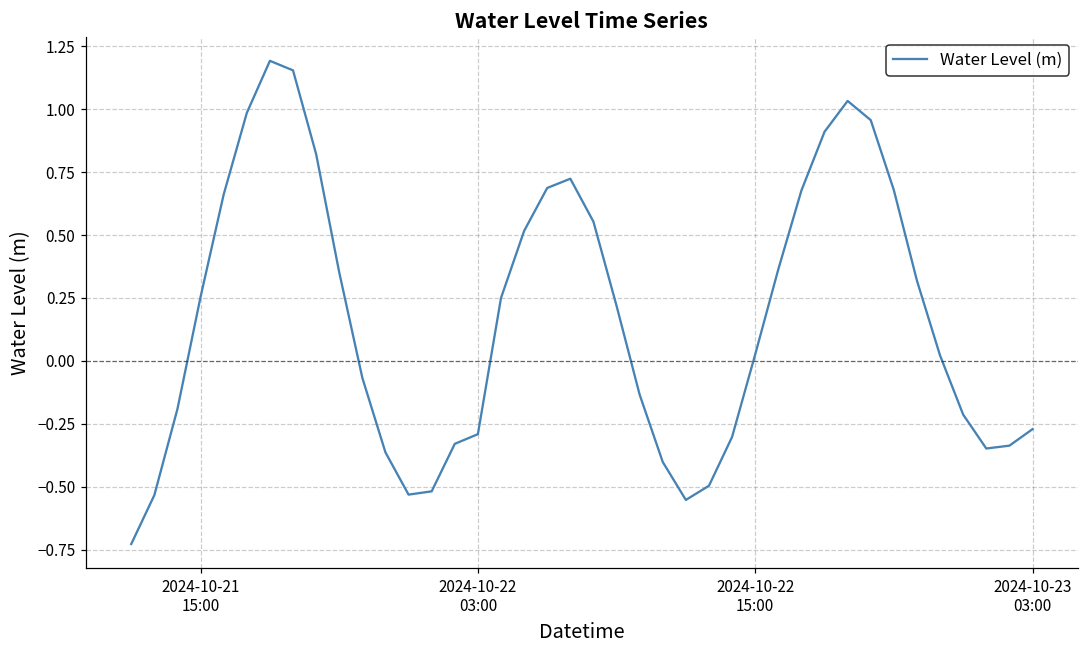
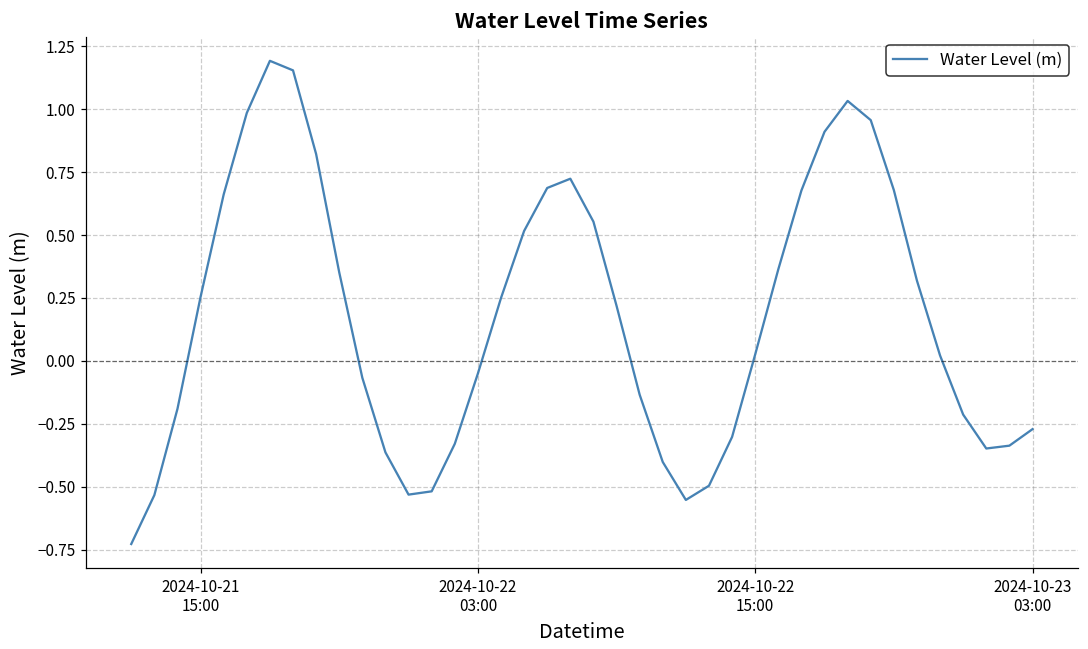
2024-10-22 03:00: -0.29 -> -0.05
